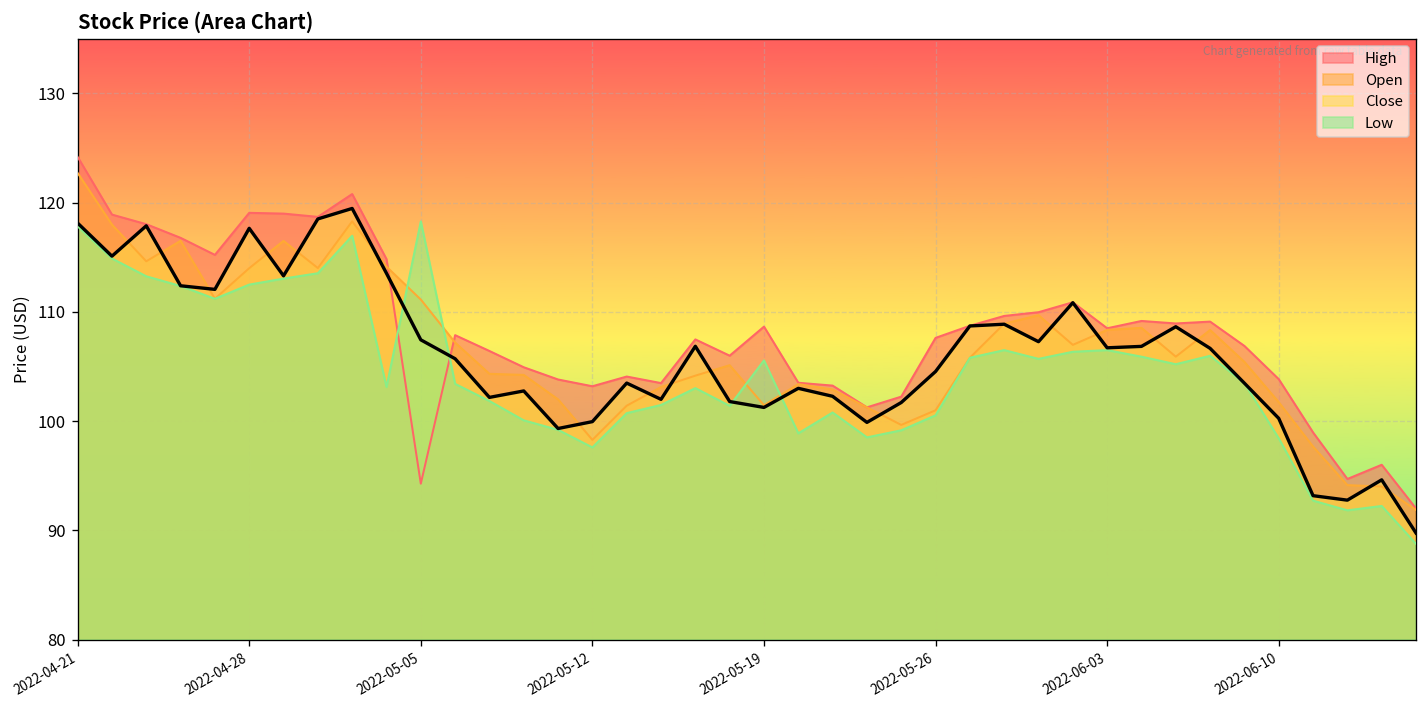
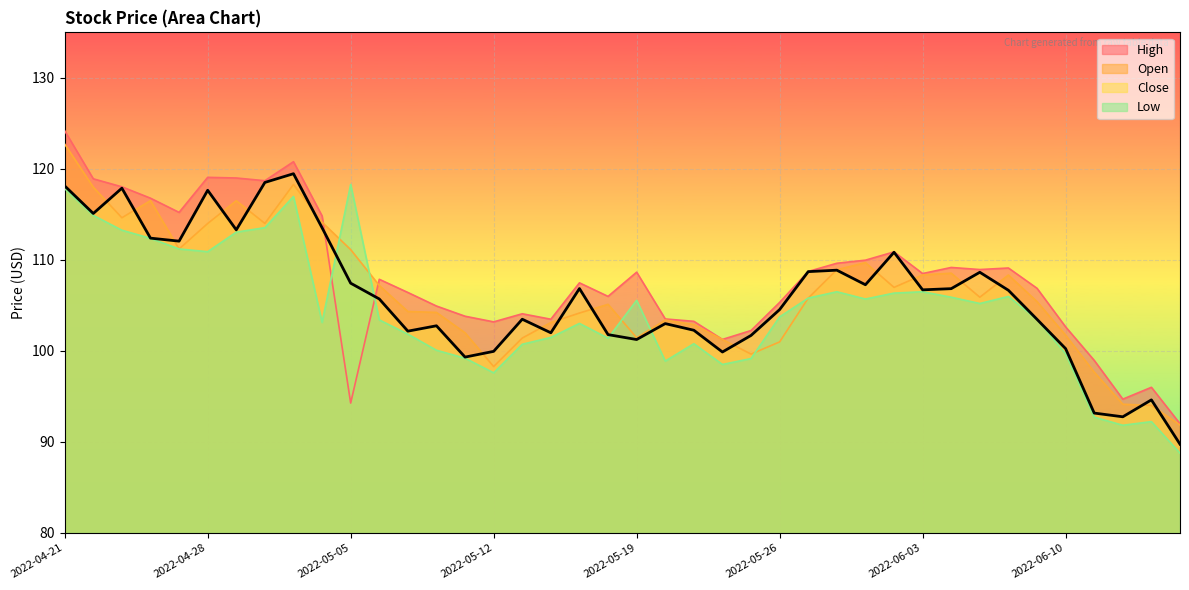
Low, 2022-04-28: 113 -> 111
High, 2022-05-26: 108 -> 105
Low, 2022-05-26: 101 -> 104
High, 2022-06-10: 104 -> 103
Low, 2022-06-10: 98 -> 100
